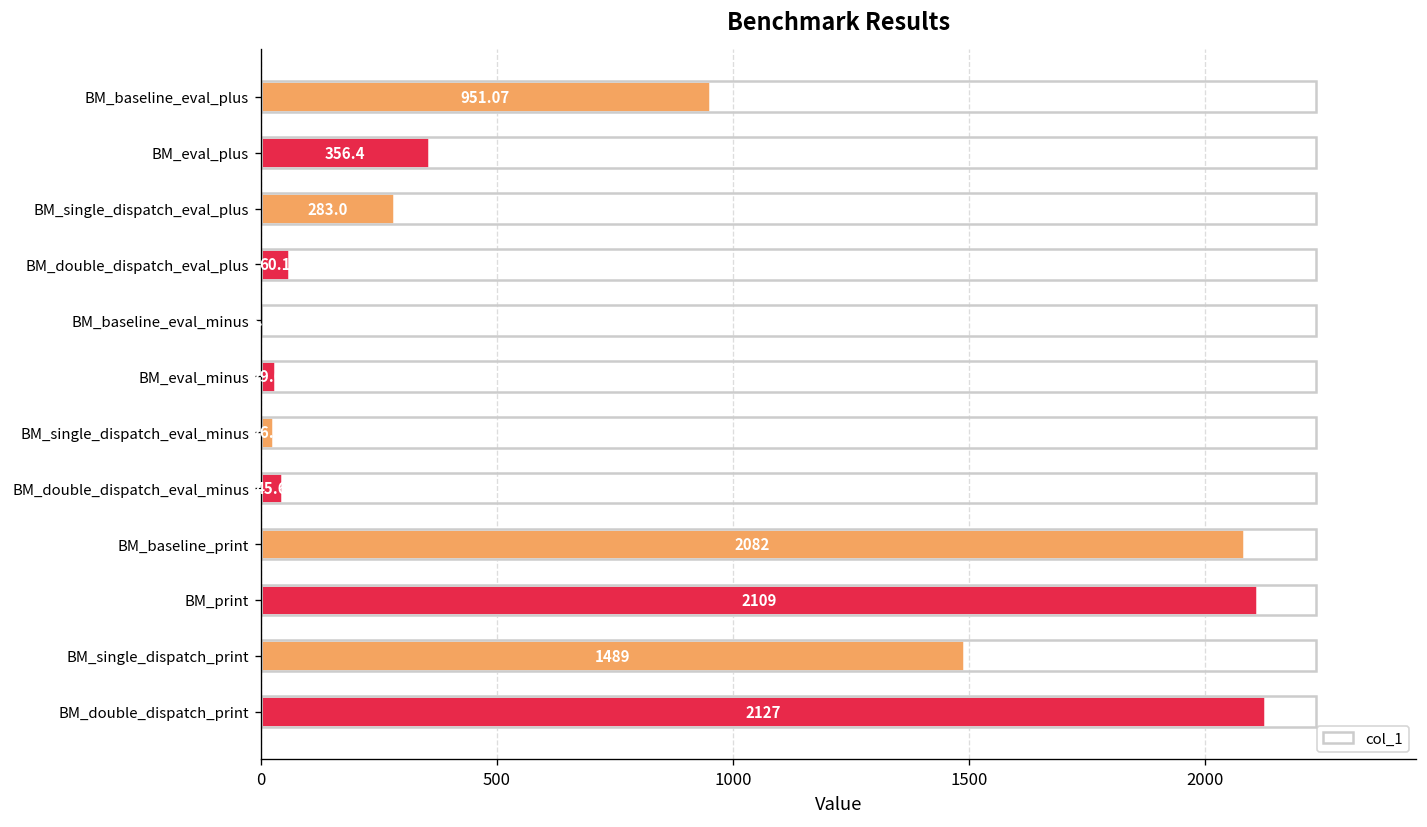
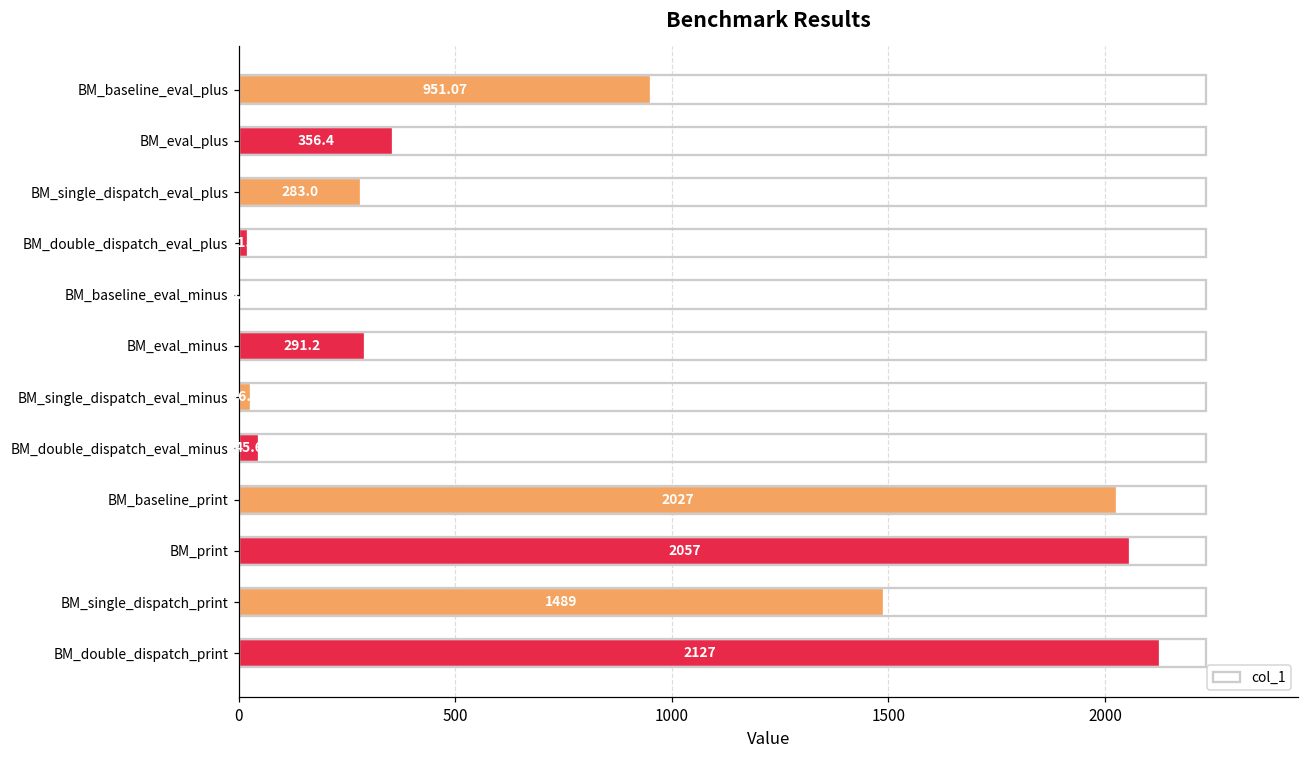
BM_double_dispatch_eval_plus: 60 -> 20
BM_eval_minus: 30 -> 290
BM_baseline_print: 2082 -> 2027
BM_print: 2109 -> 2057
